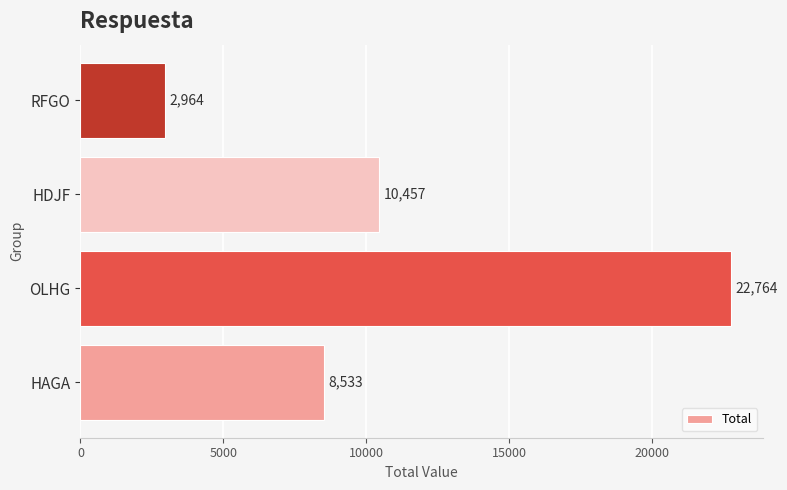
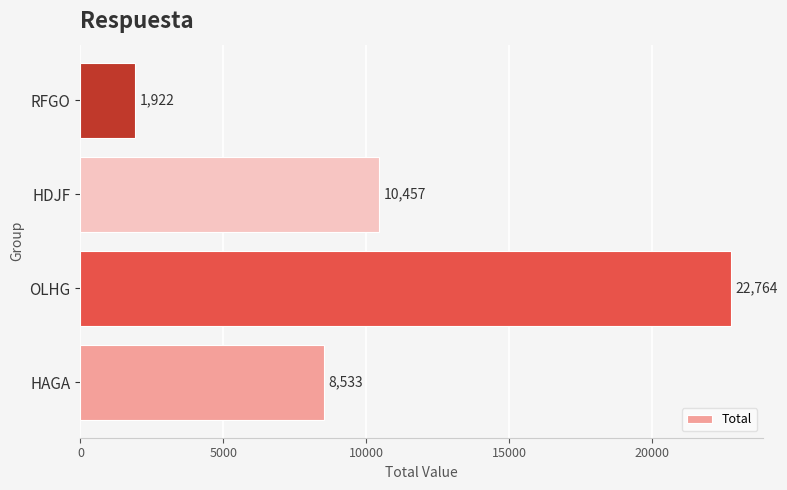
RFGO: 2,964 -> 1,922
